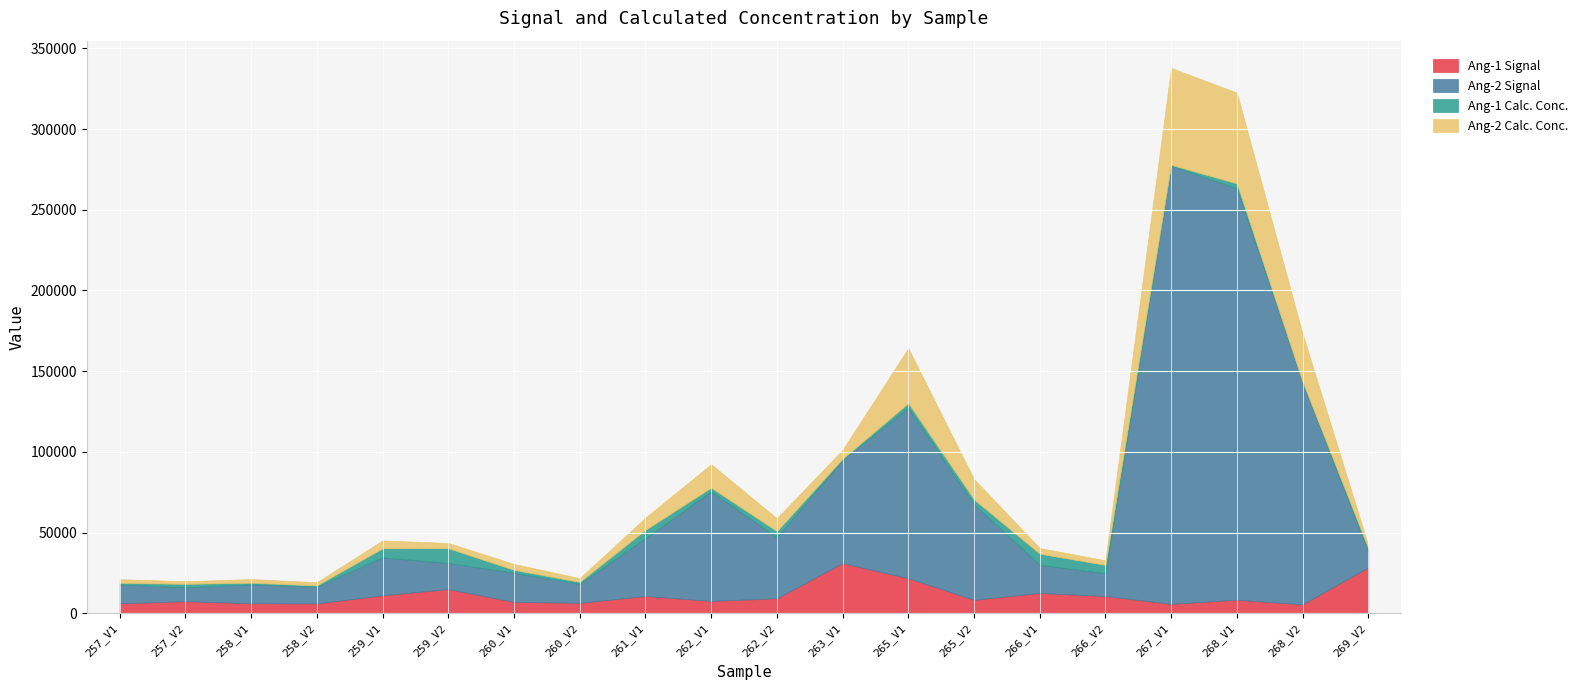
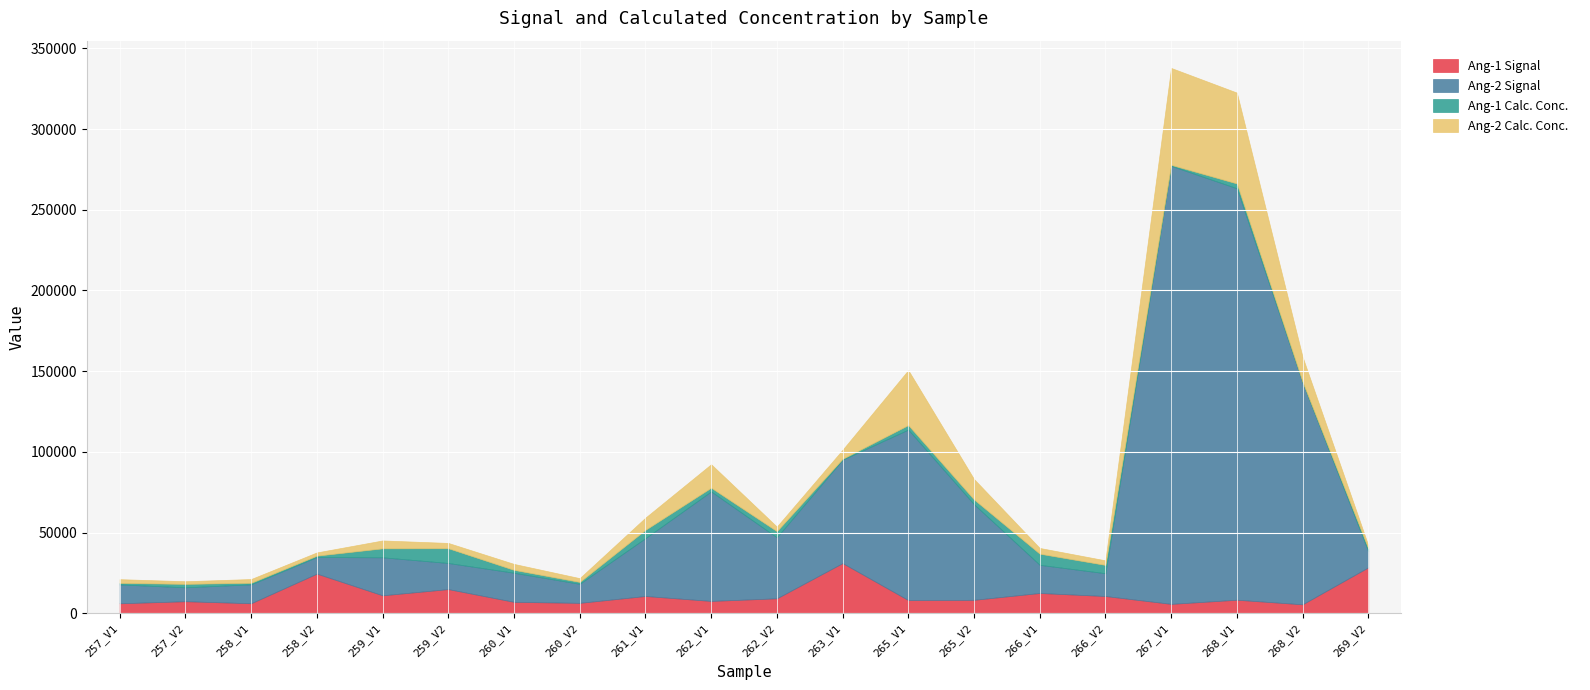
Ang-1 Signal, 258_V2: 6000 -> 25000
Ang-2 Calc. Conc., 262_V2: 8000 -> 3000
Ang-1 Signal, 265_V1: 22000 -> 8000
Ang-2 Calc. Conc., 268_V2: 30000 -> 15000
